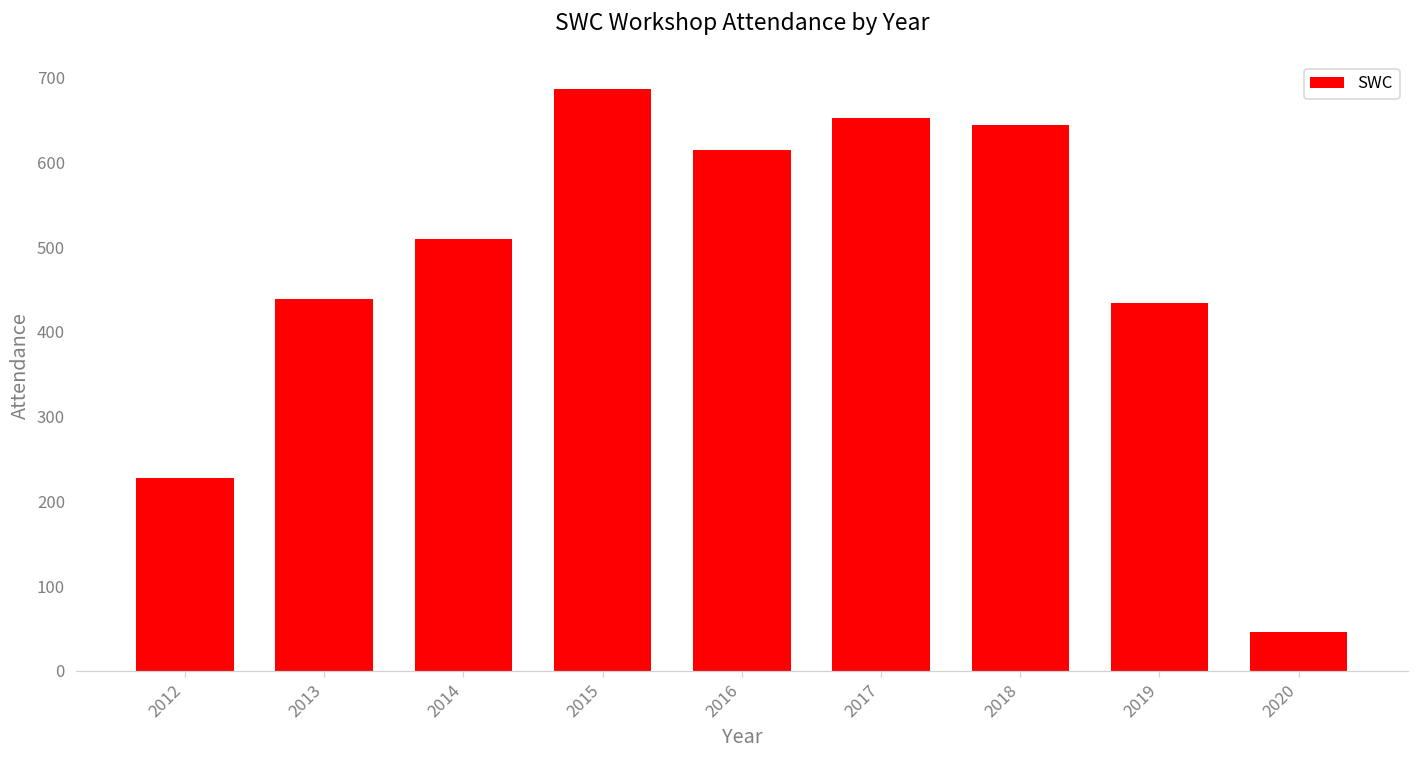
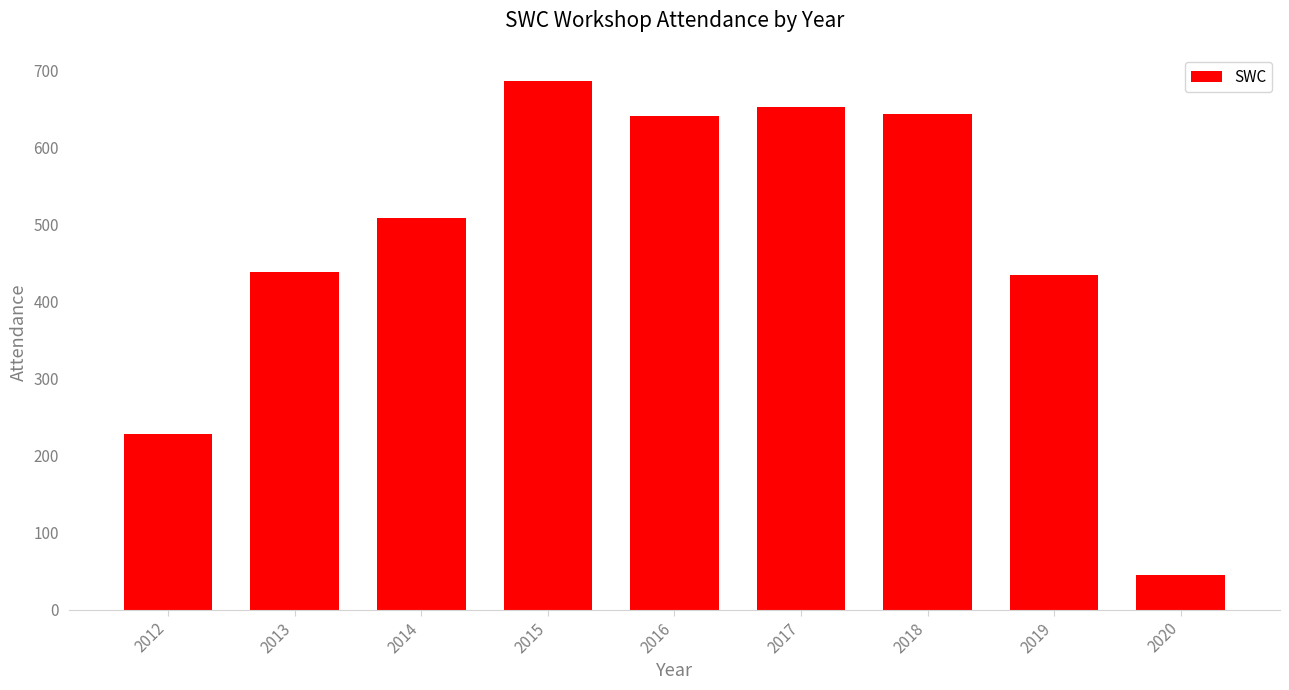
2016: 610 -> 640
